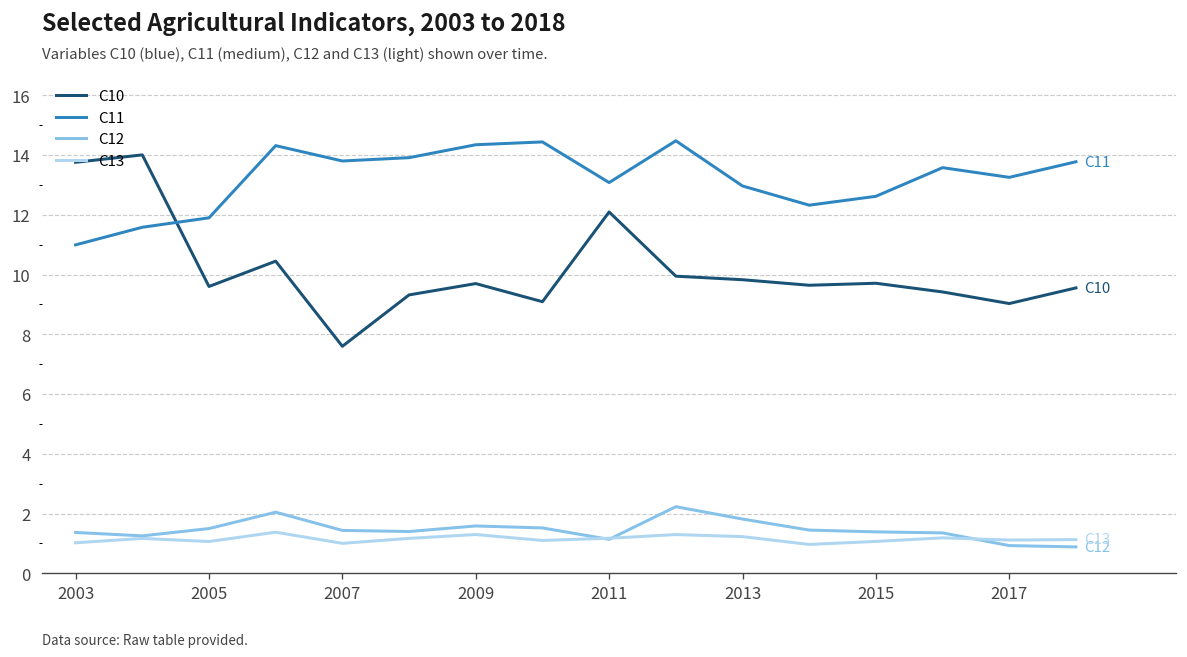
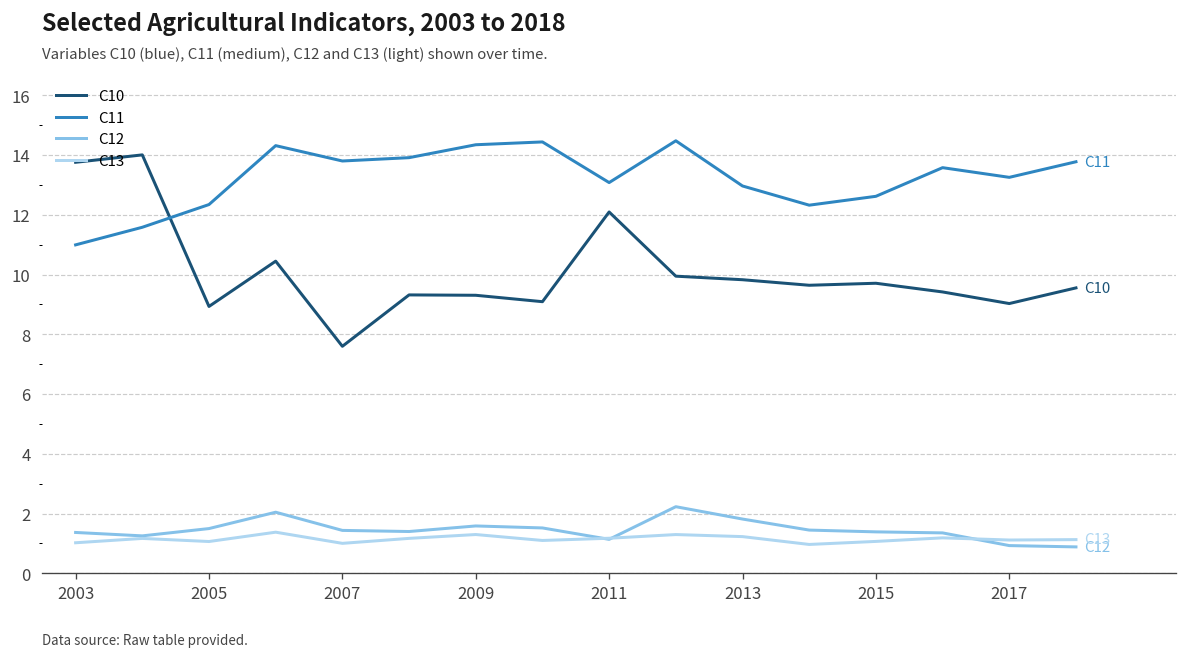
C10, 2005: 9.6 -> 8.9
C11, 2005: 11.9 -> 12.3
C10, 2009: 9.7 -> 9.3
